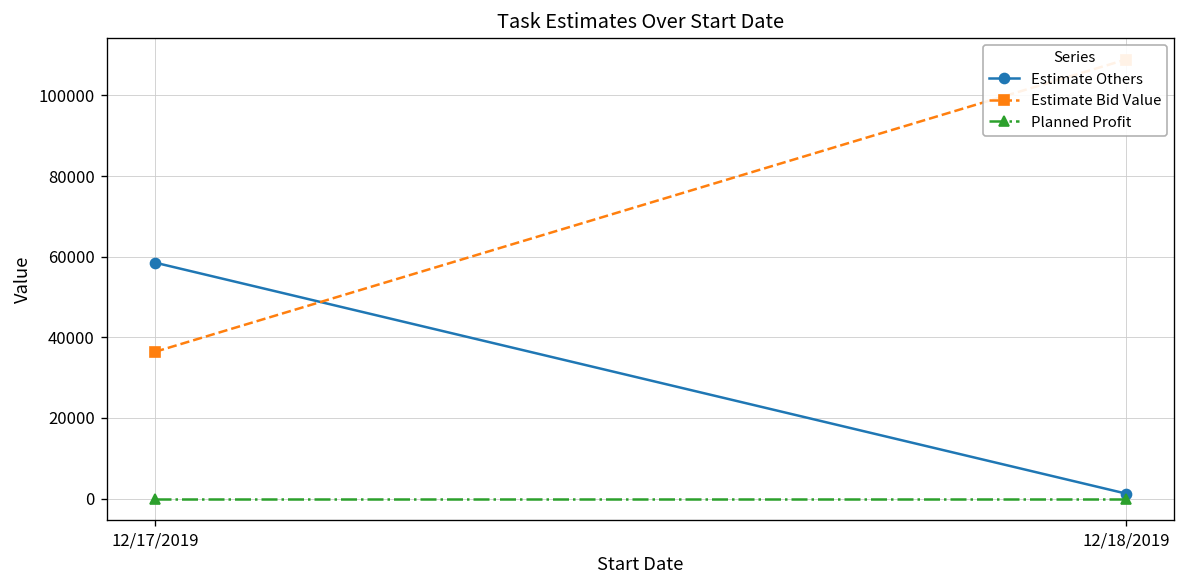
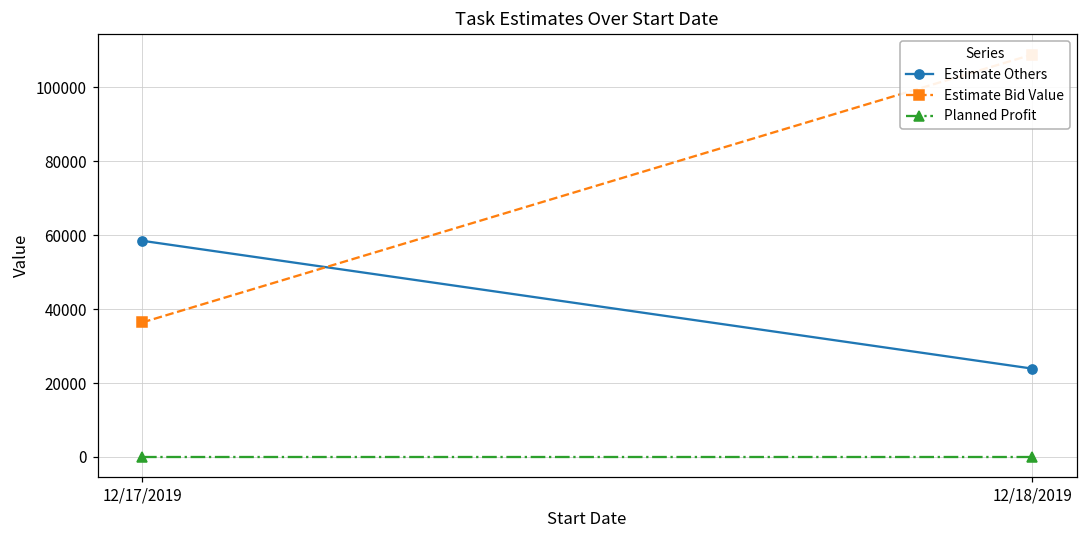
Estimate Others, 12/18/2019: 1000 -> 24000
